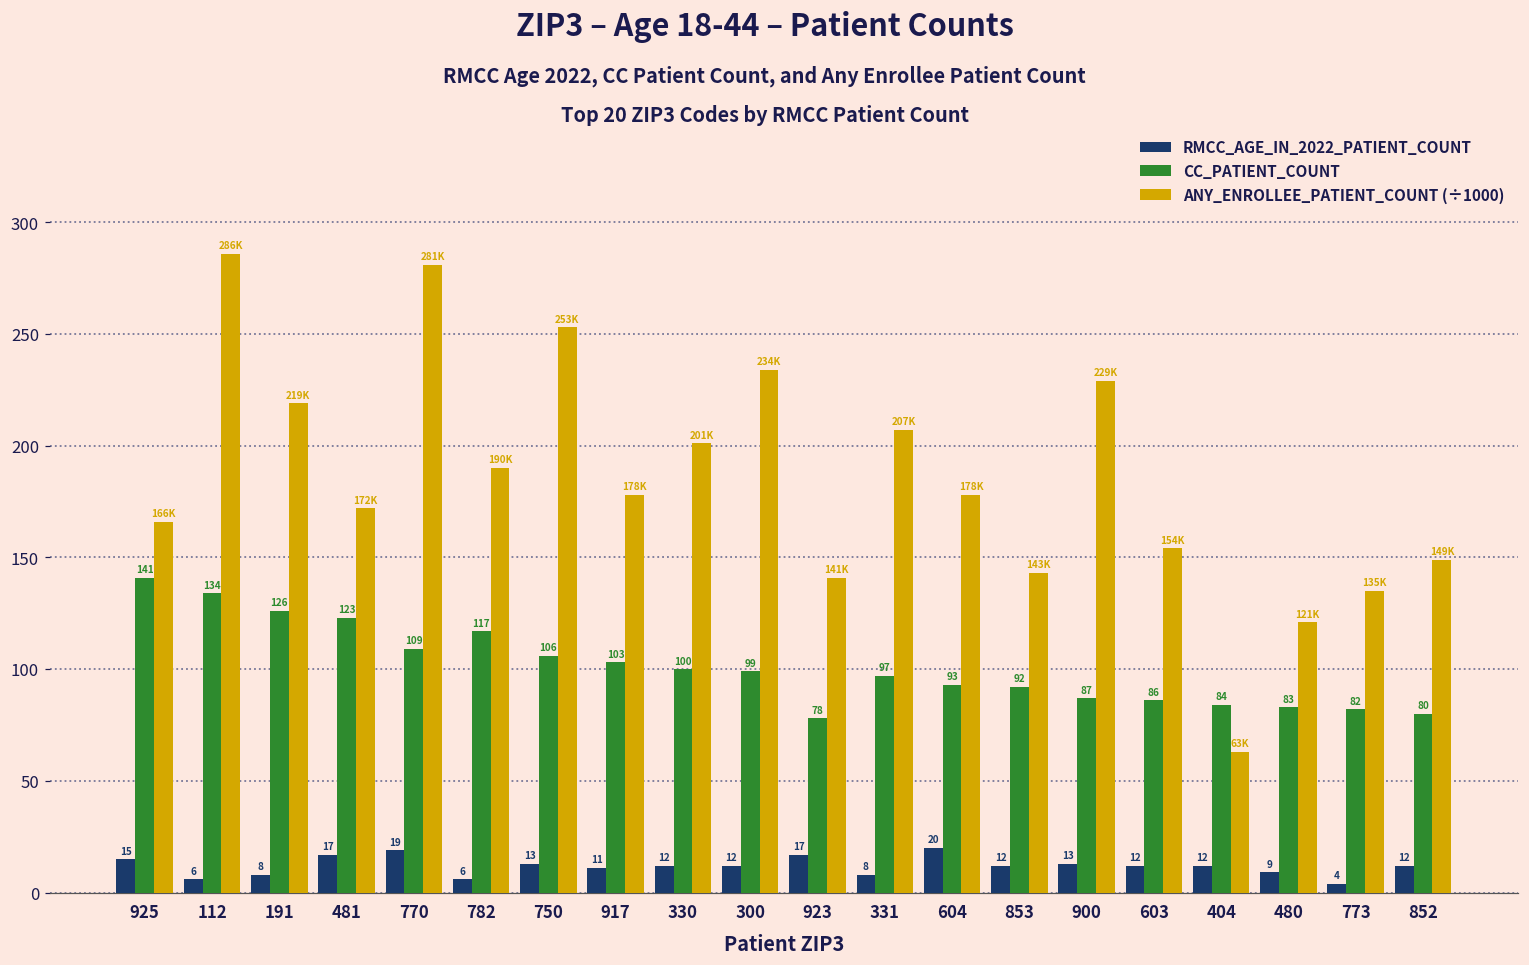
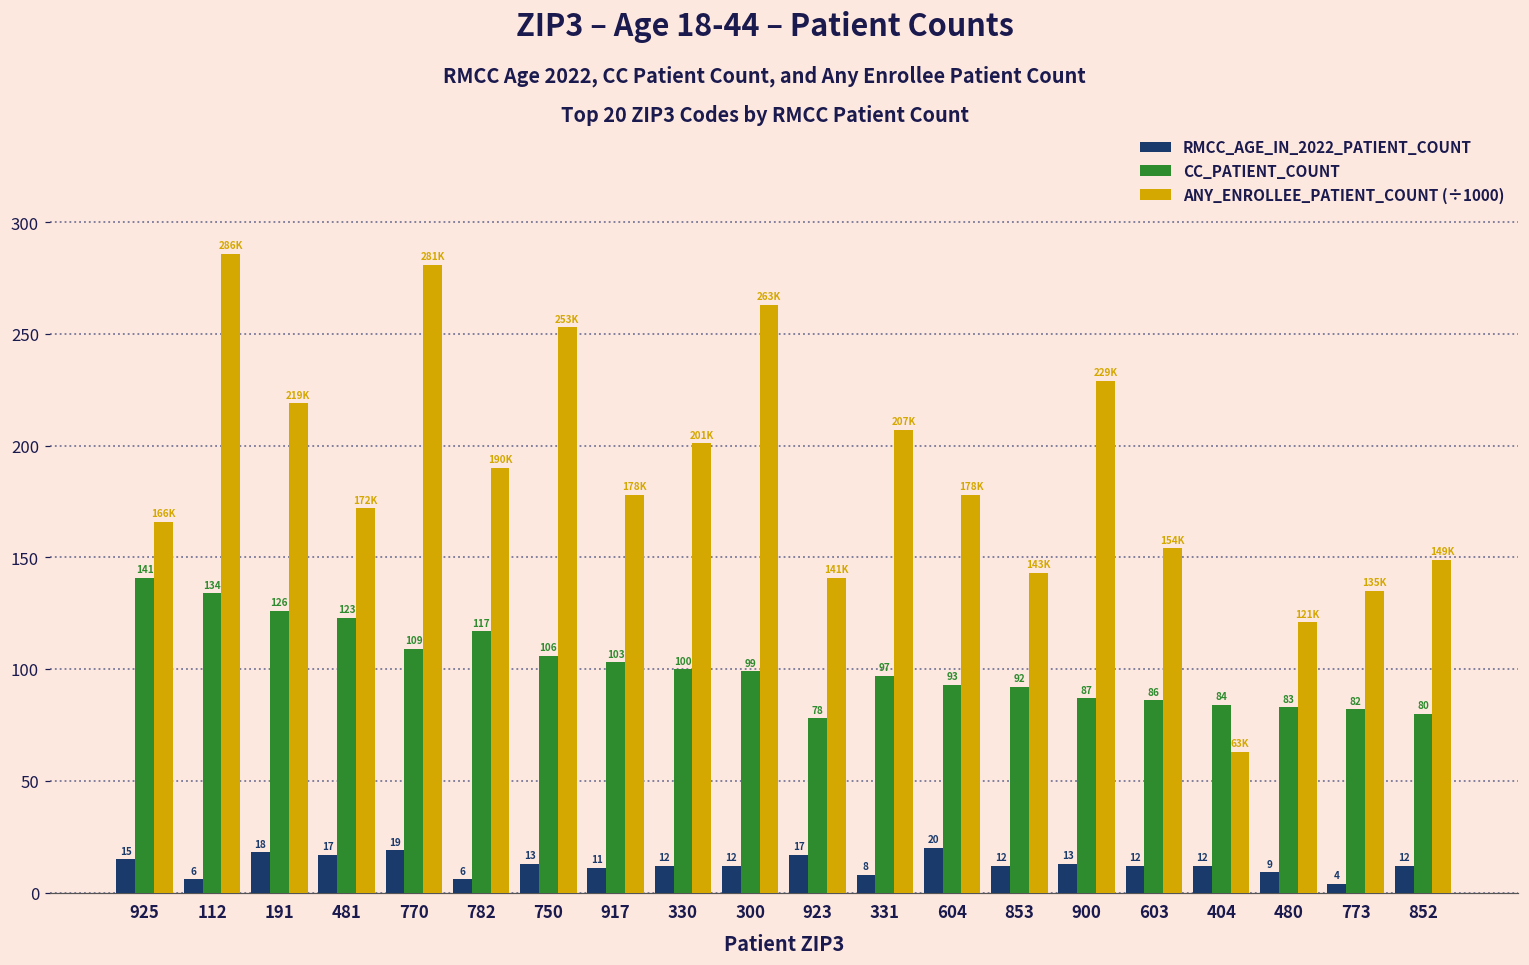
RMCC_AGE_IN_2022_PATIENT_COUNT, 191: 8 -> 18
ANY_ENROLLEE_PATIENT_COUNT (÷1000), 300: 234K -> 263K
